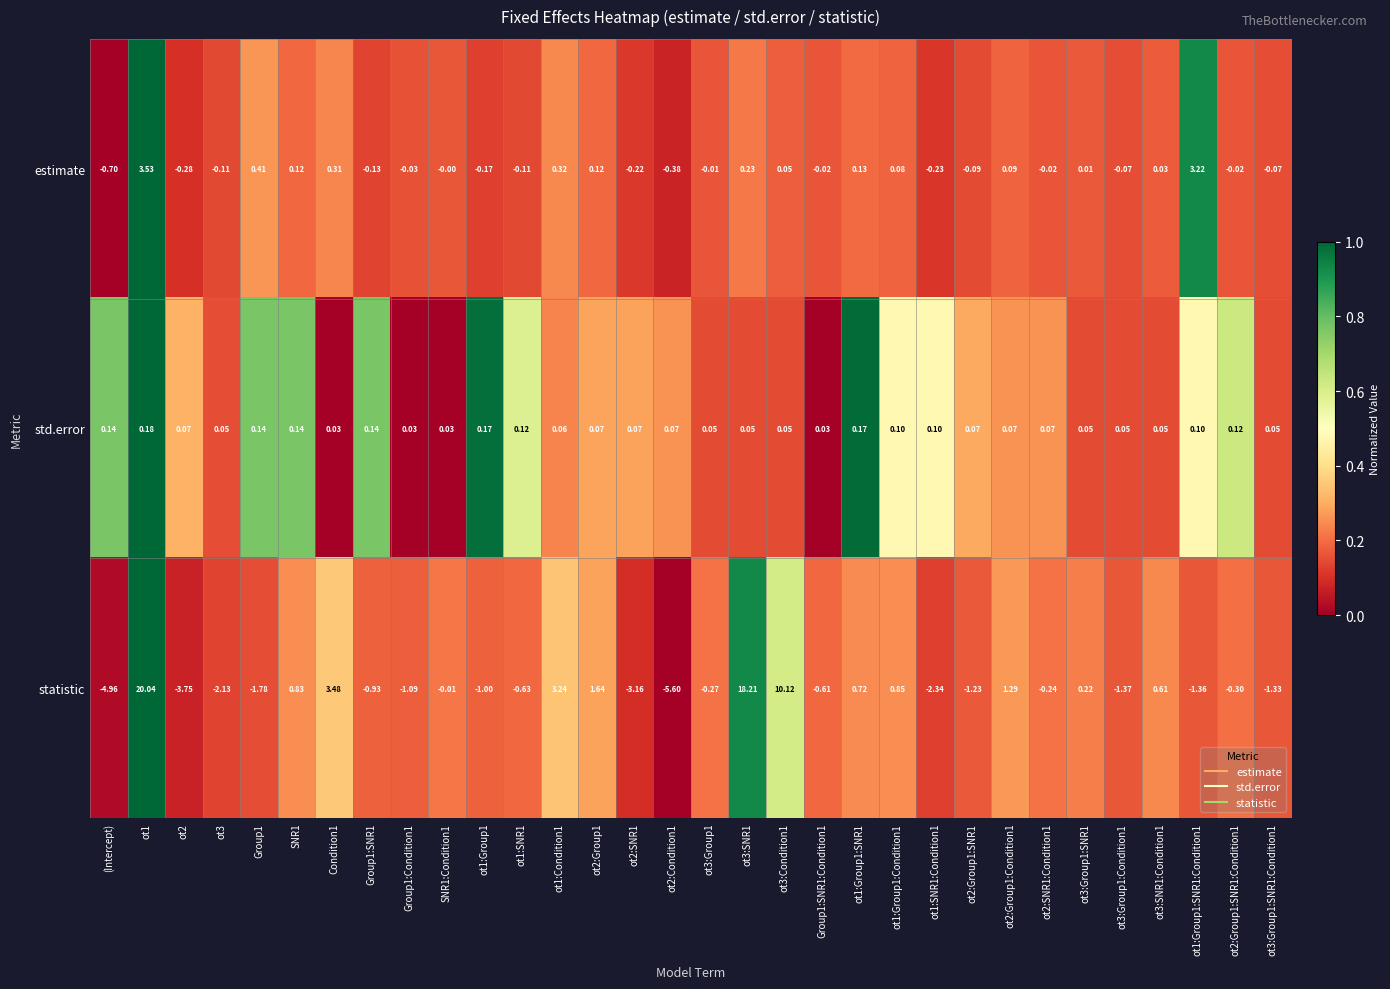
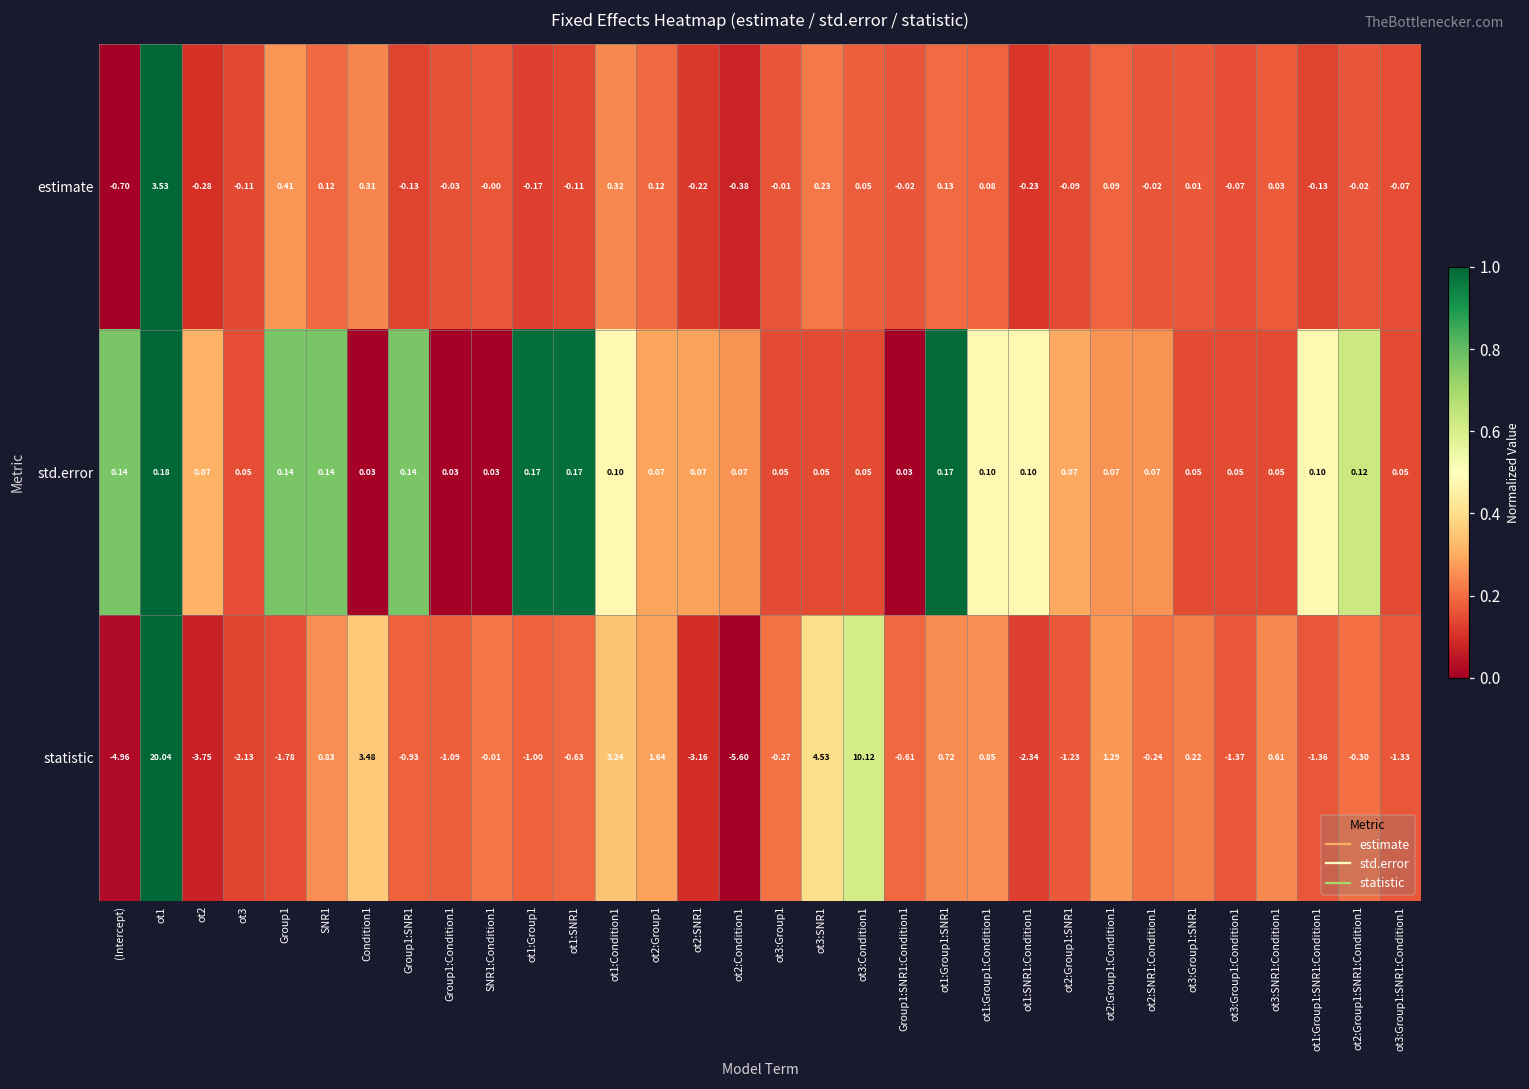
estimate, ot1:Group1:SNR1:Condition1: 3.22 -> -0.13
std.error, ot1:SNR1: 0.12 -> 0.17
std.error, ot1:Condition1: 0.06 -> 0.10
statistic, ot3:SNR1: 18.21 -> 4.53
